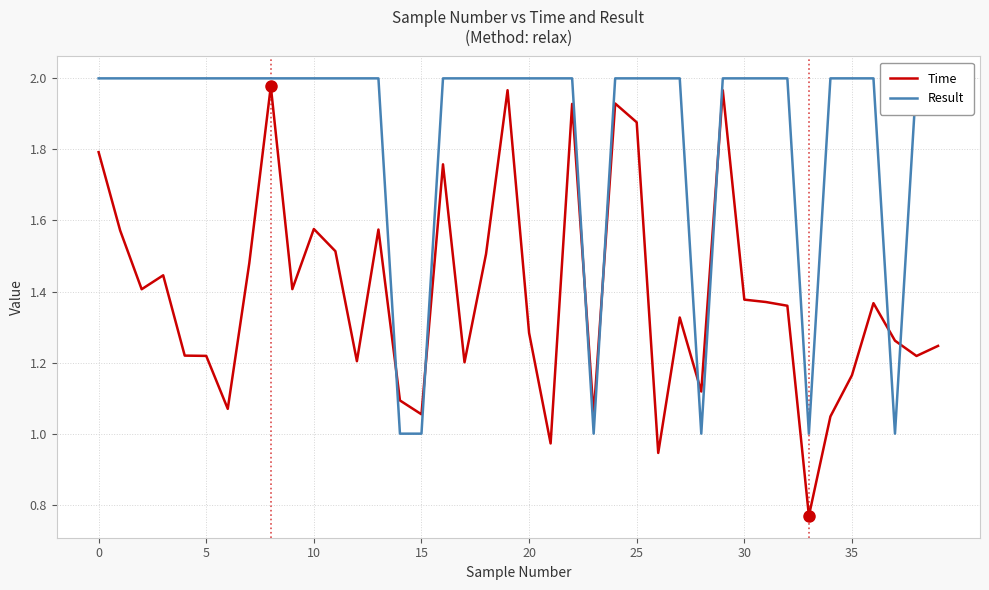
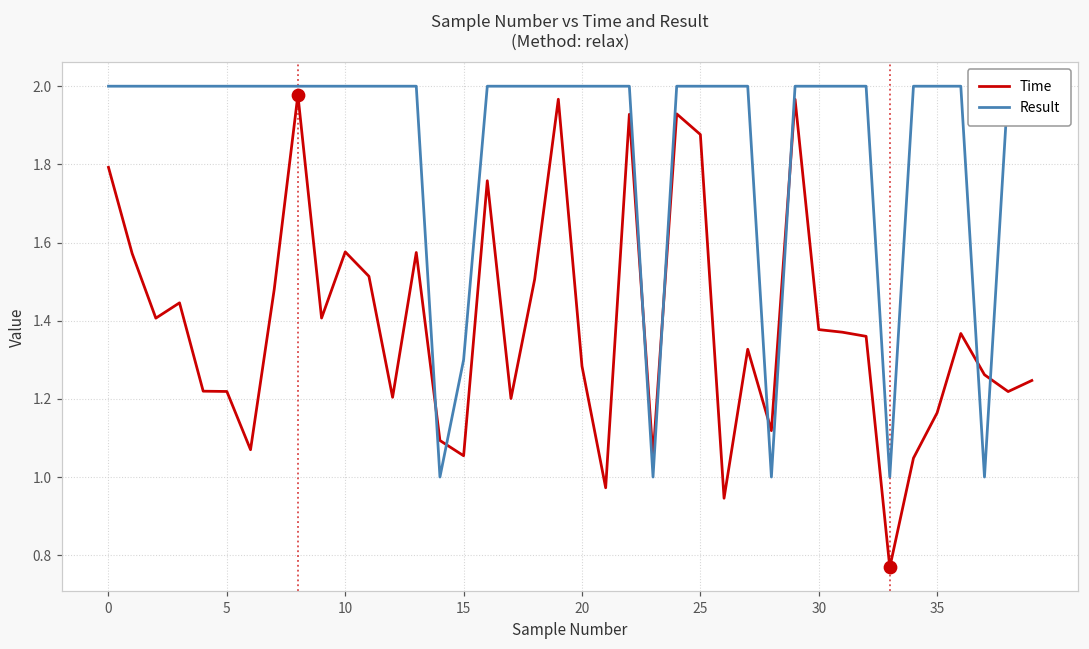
Result, 15: 1.0 -> 1.3
